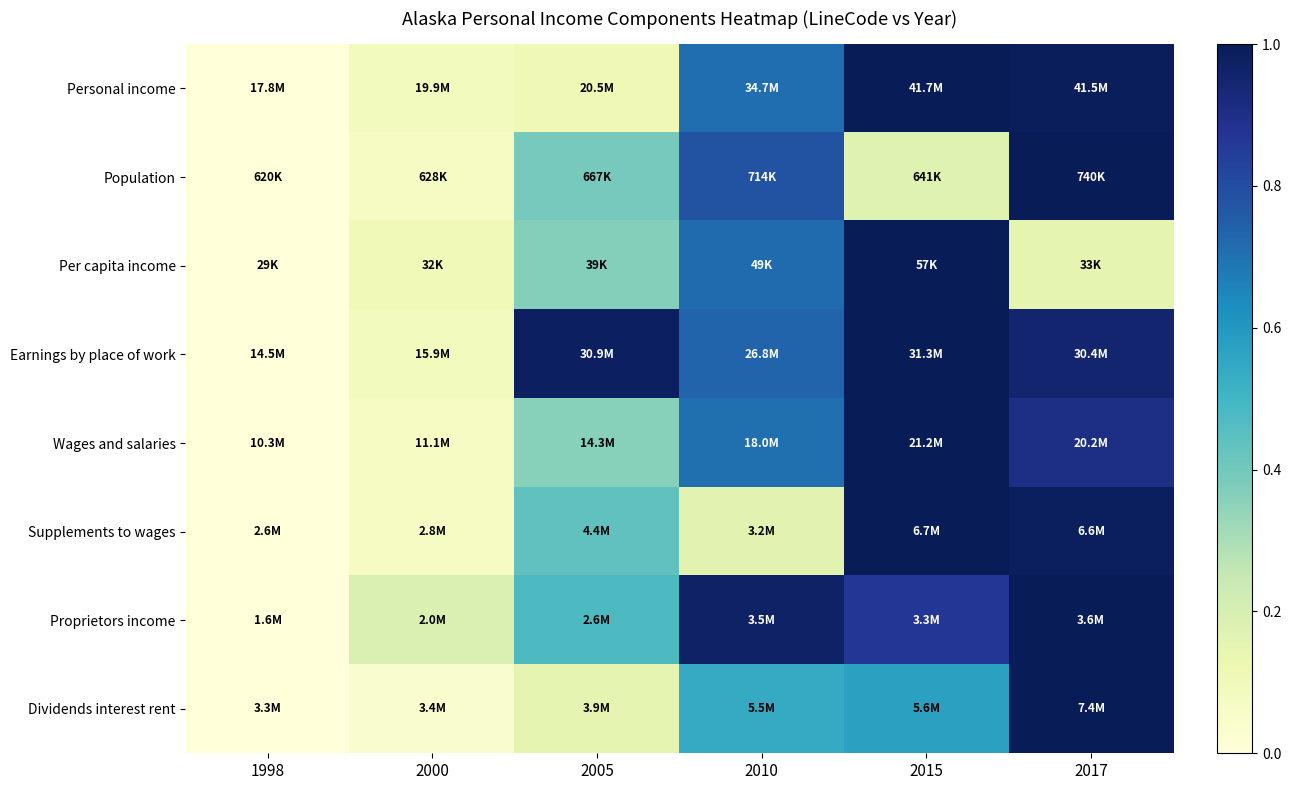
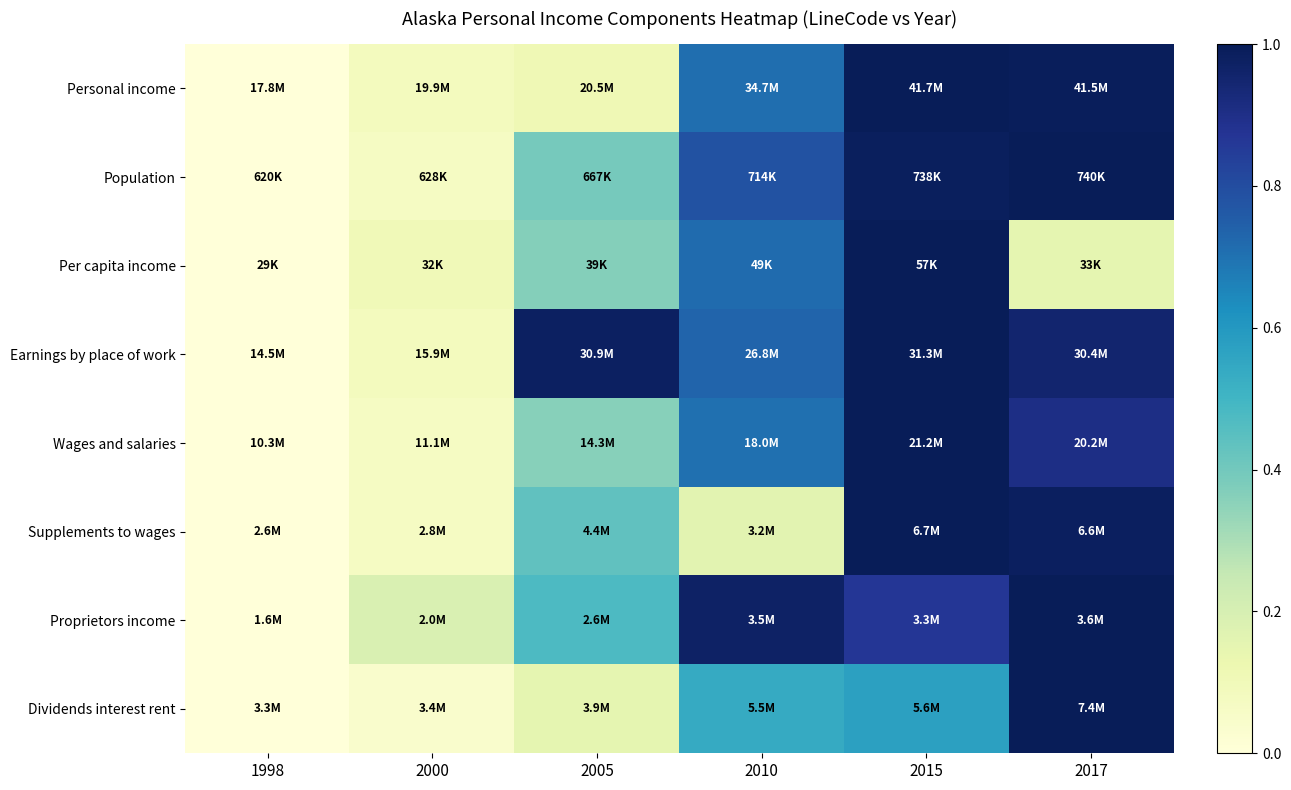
Population, 2015: 641K -> 738K
